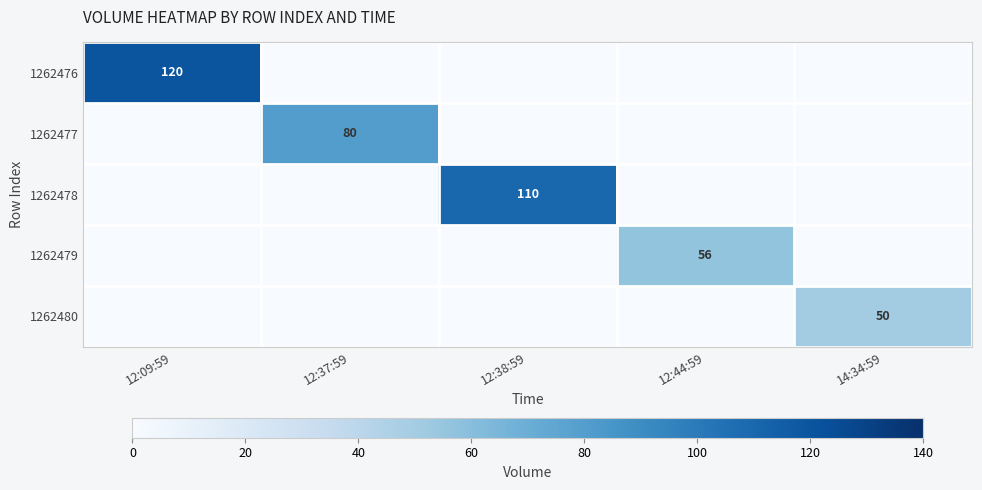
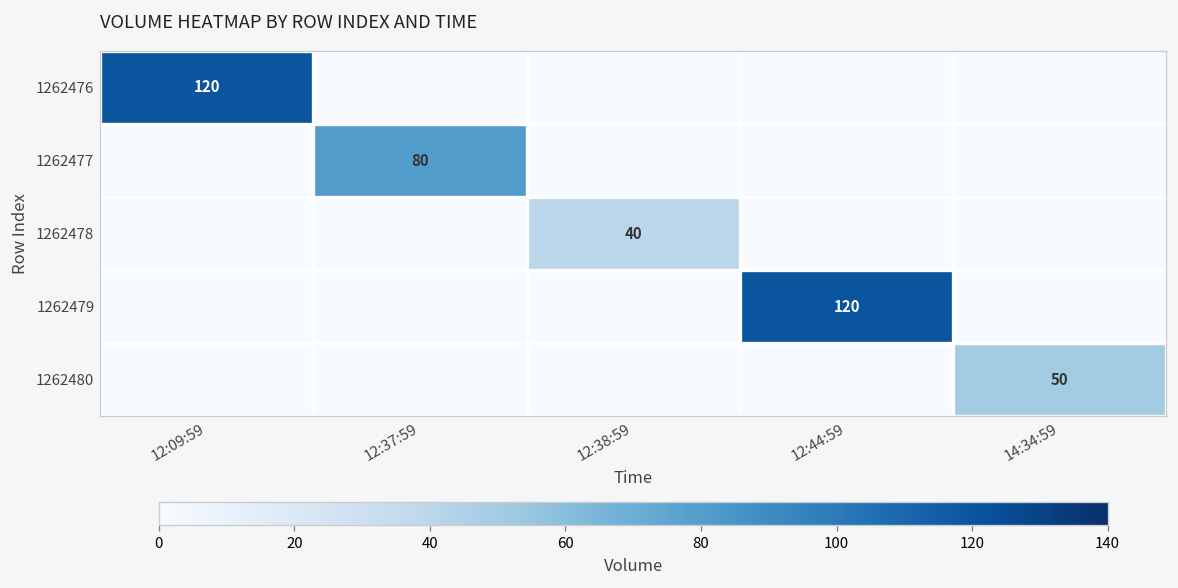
1262478, 12:38:59: 110 -> 40
1262479, 12:44:59: 56 -> 120
